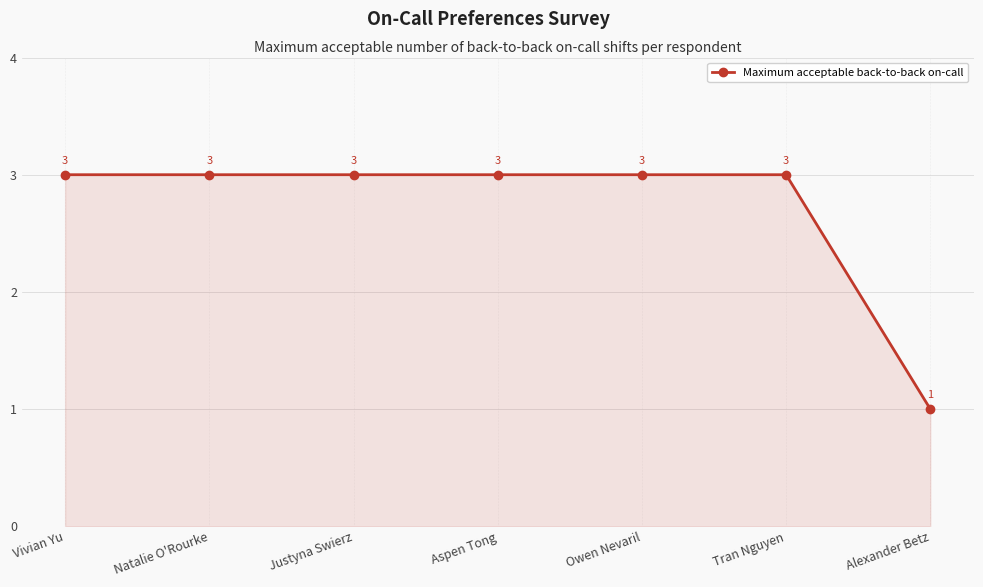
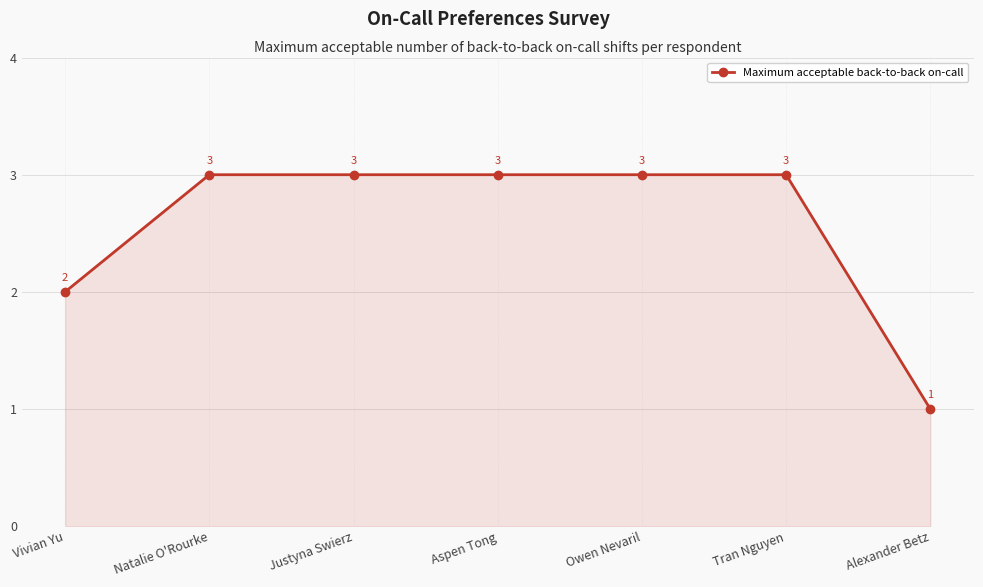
Vivian Yu: 3 -> 2
